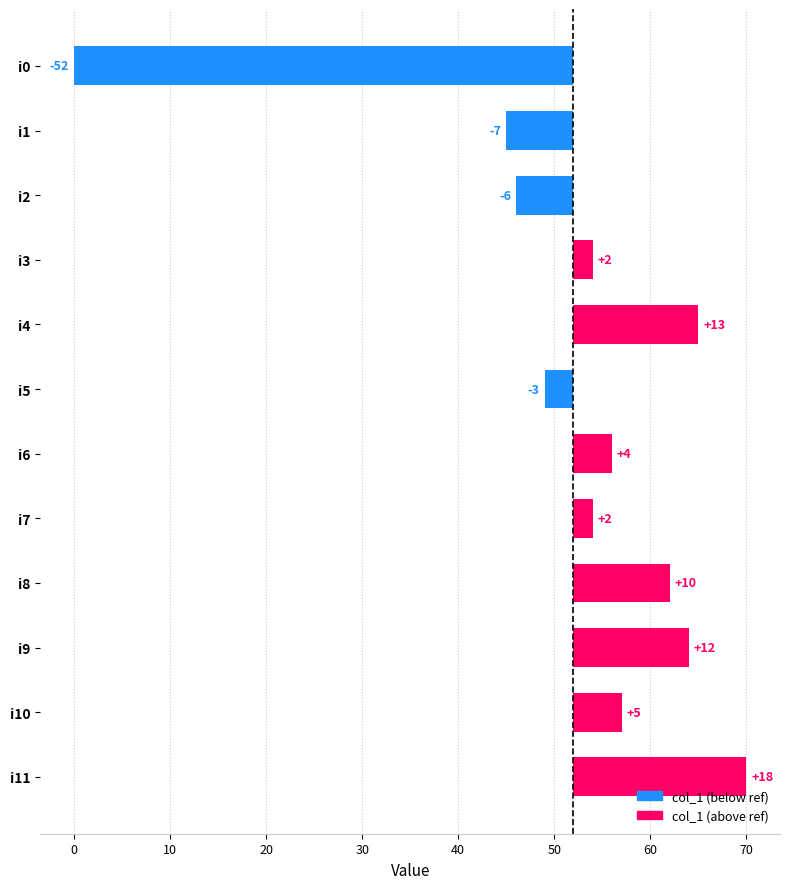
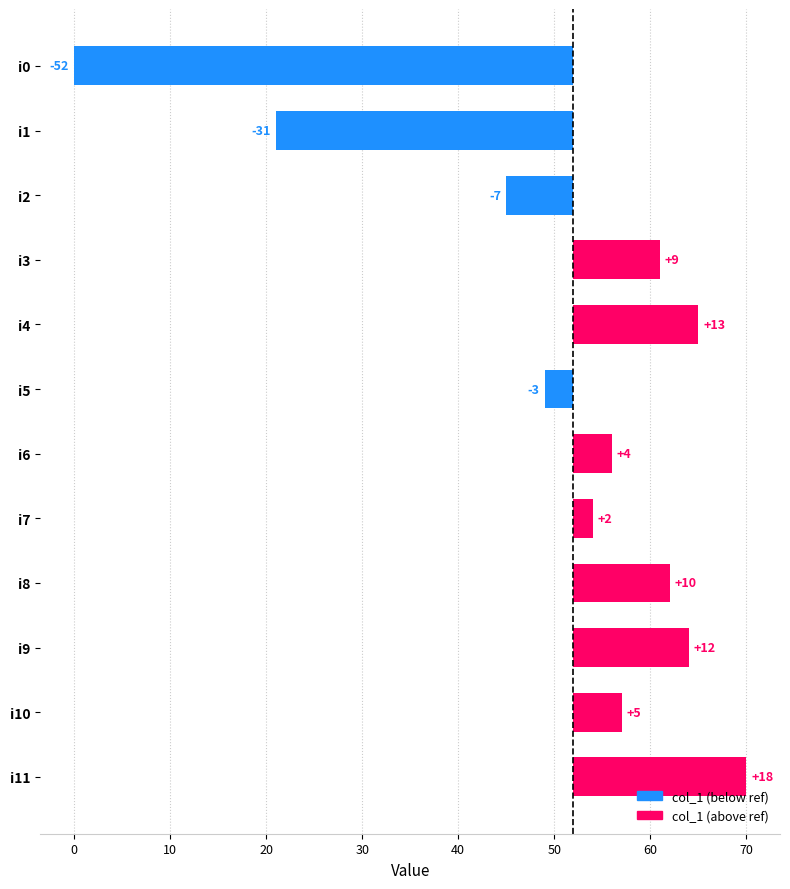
i1: -7 -> -31
i2: -6 -> -7
i3: +2 -> +9
